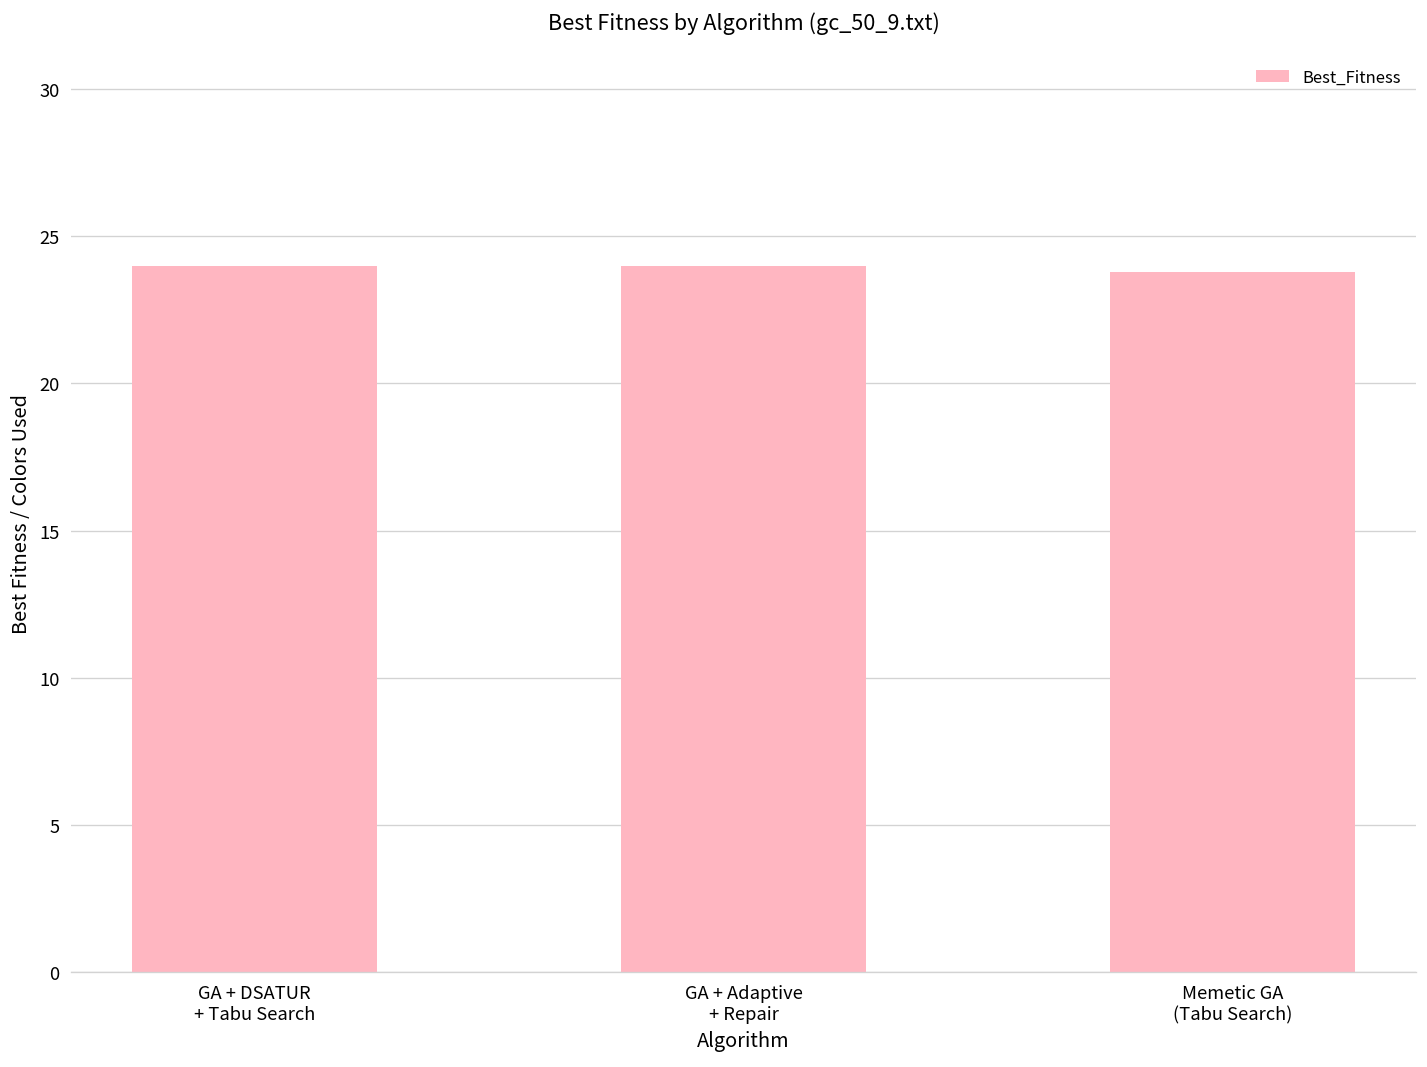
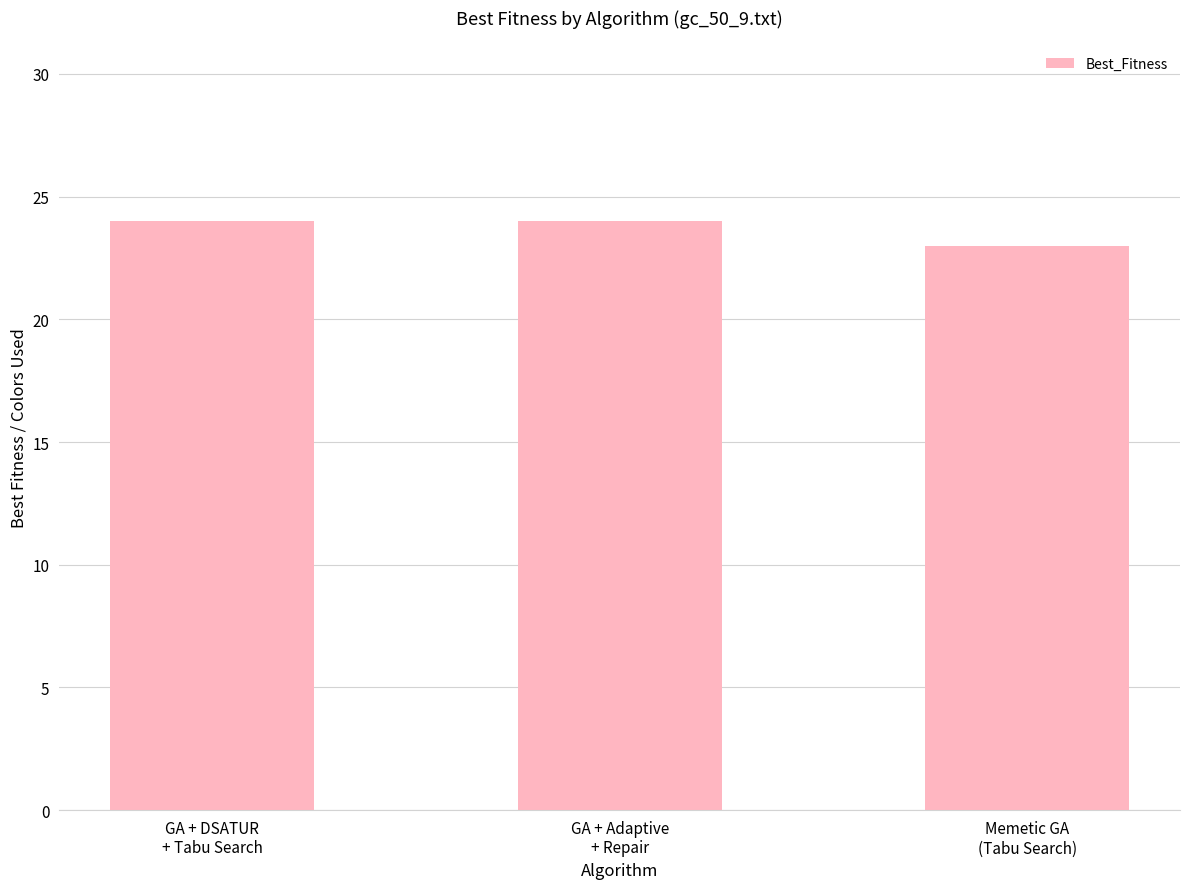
Memetic GA (Tabu Search): 23.8 -> 23.0
